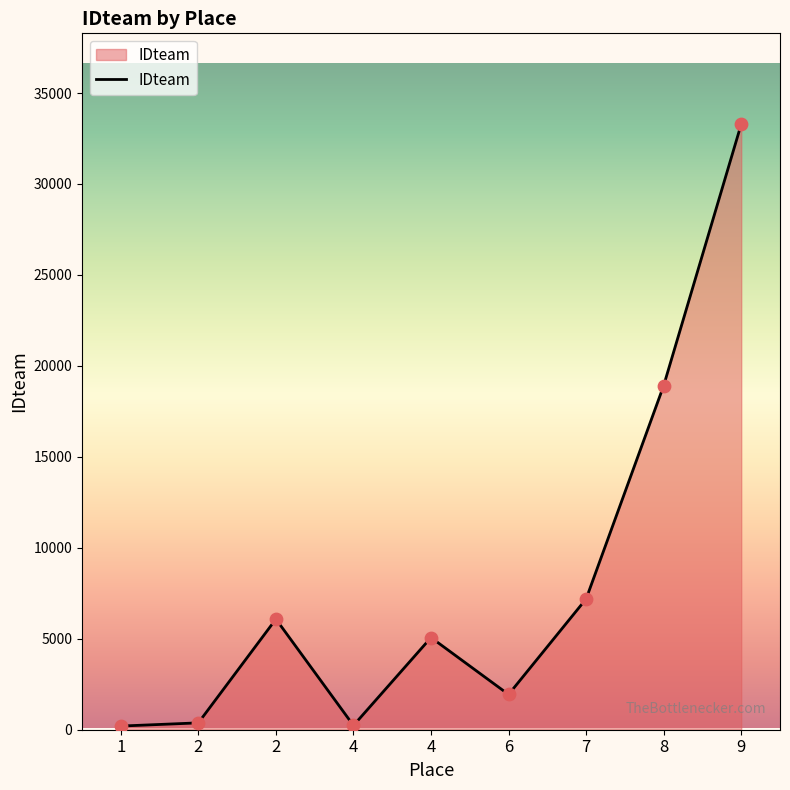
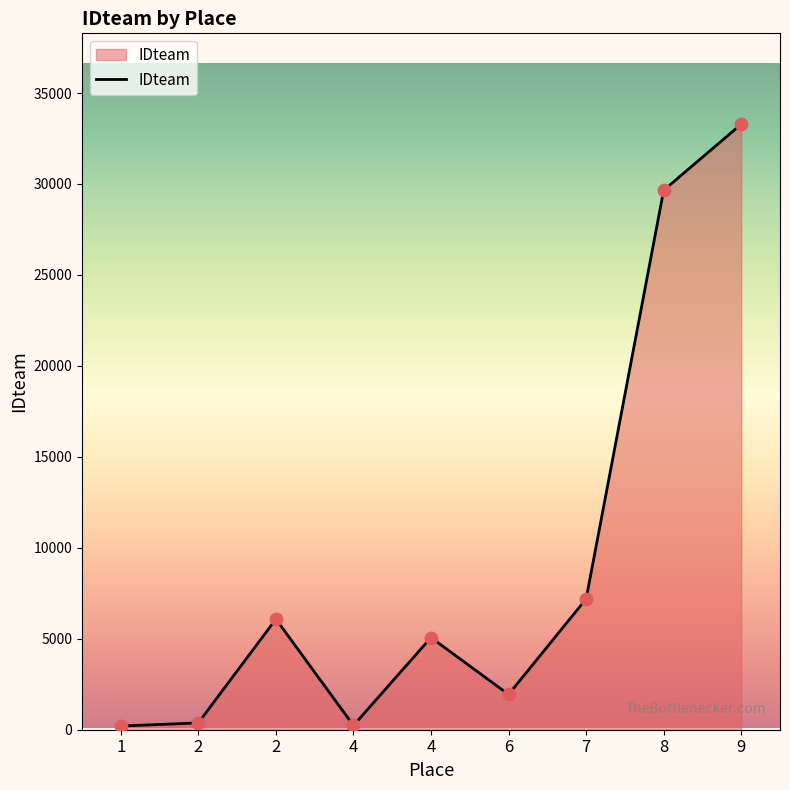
8: 18900 -> 29700
